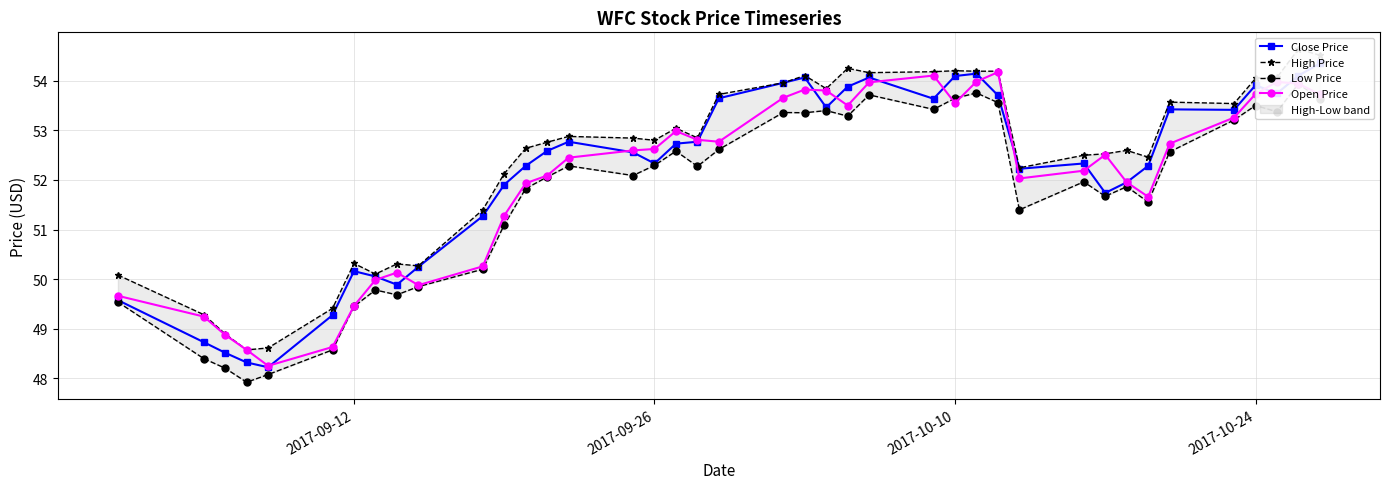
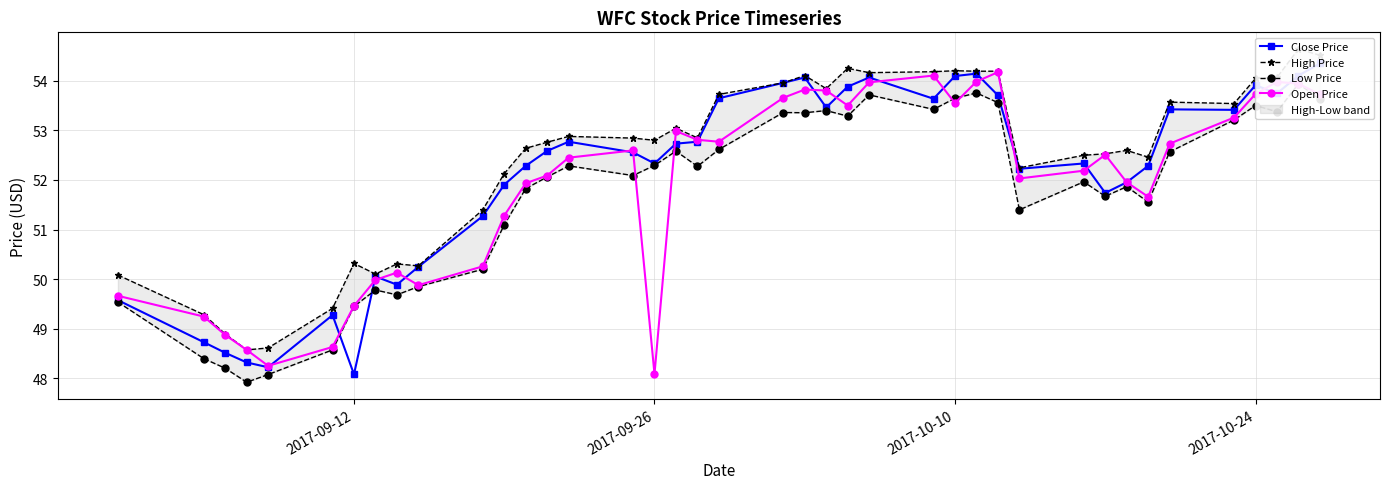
Close Price, 2017-09-12: 50.2 -> 48.1
Open Price, 2017-09-26: 52.6 -> 48.1
